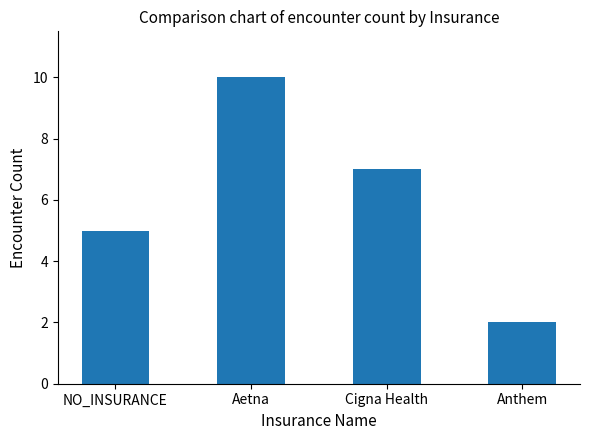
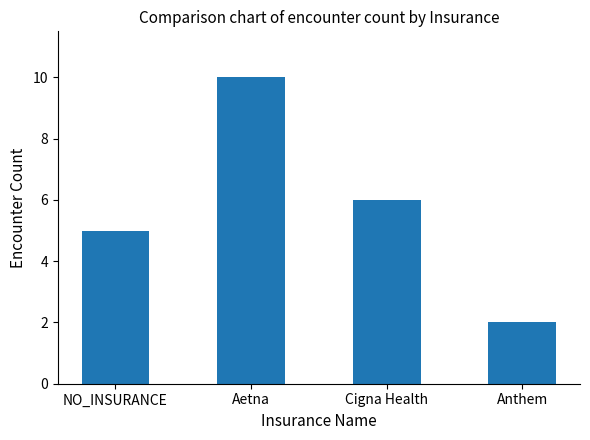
Cigna Health: 7 -> 6
